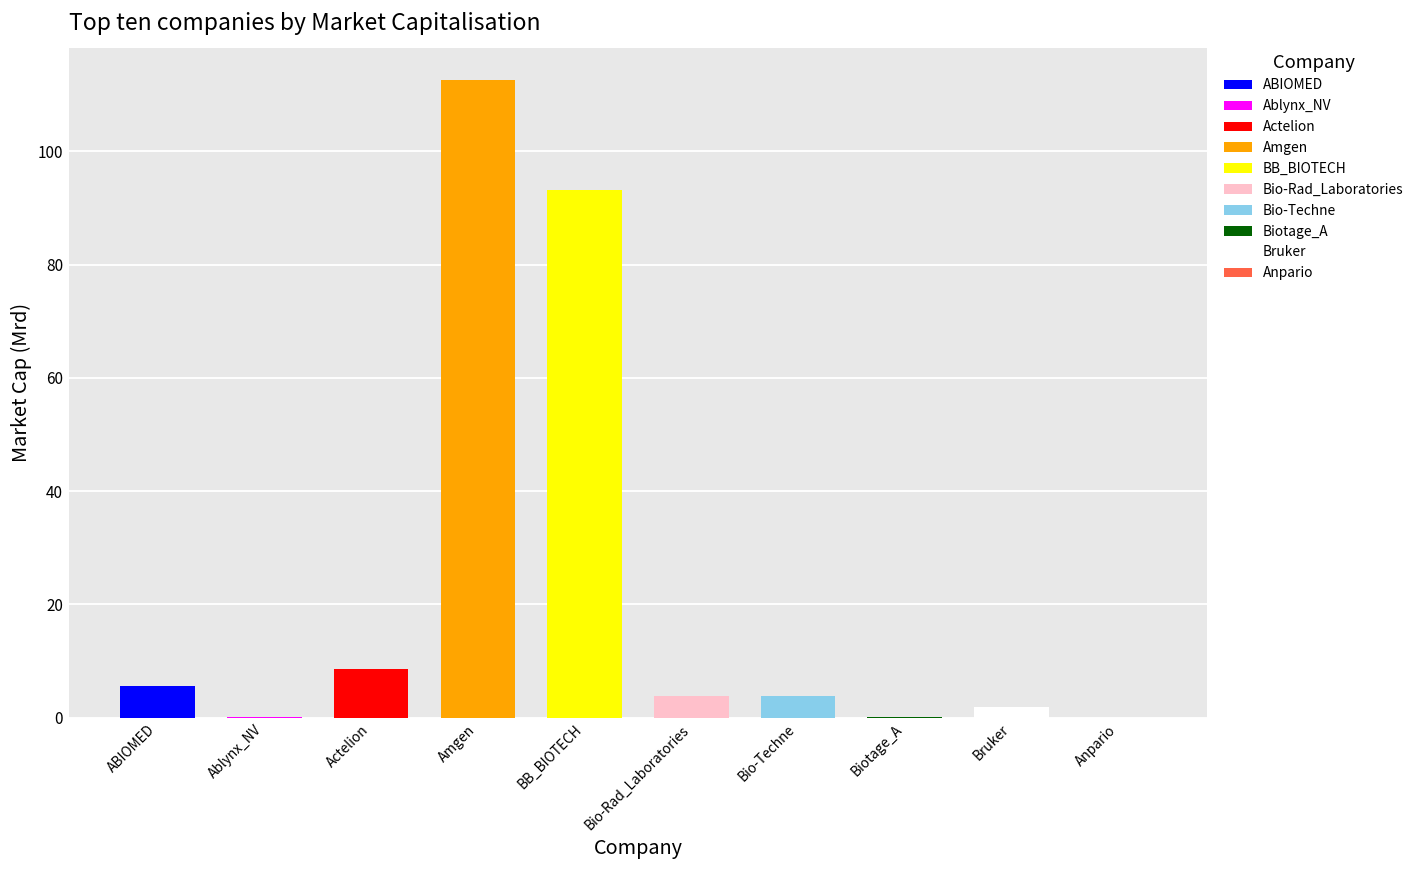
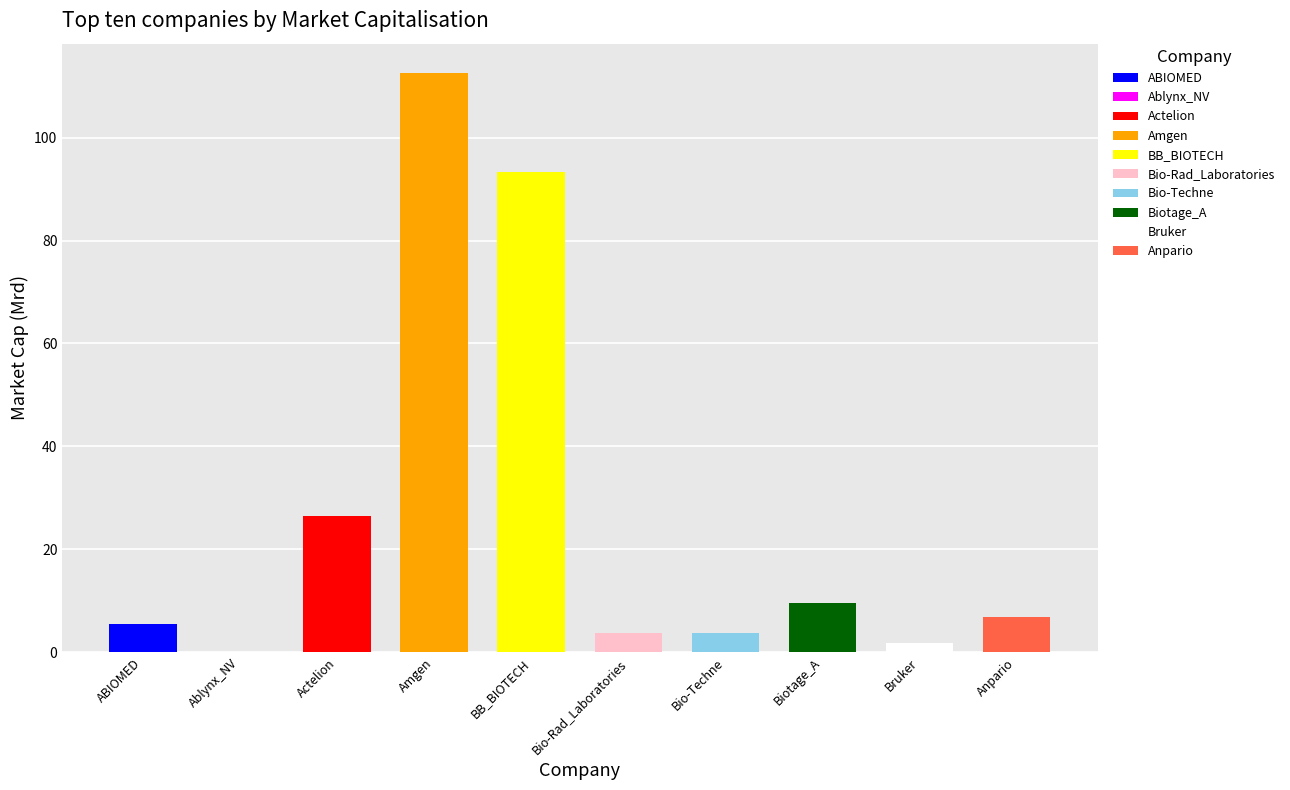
Actelion: 9 -> 27
Biotage_A: 0 -> 10
Anpario: 0 -> 7
